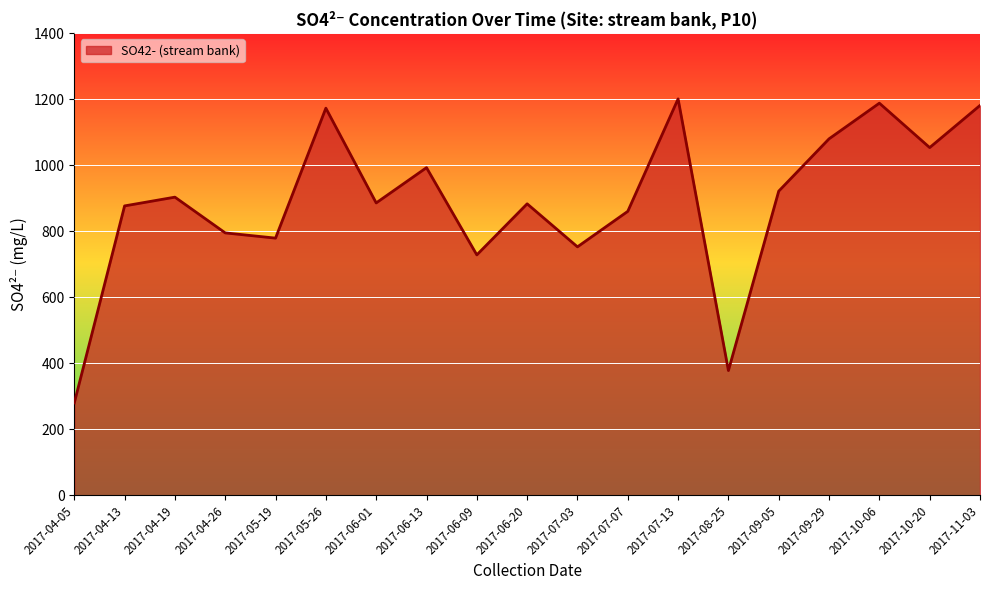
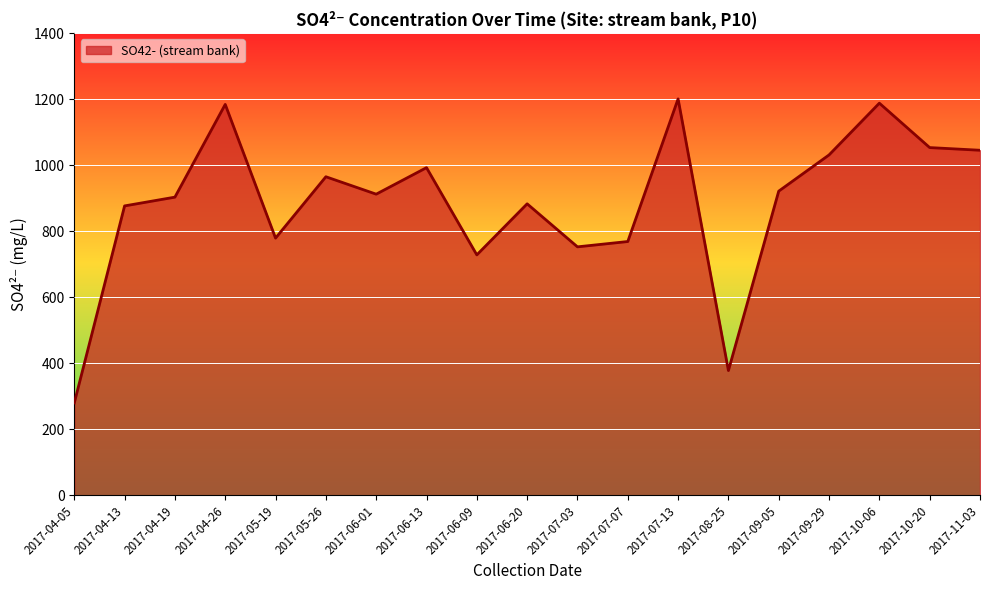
2017-04-26: 790 -> 1180
2017-05-26: 1170 -> 960
2017-06-01: 890 -> 910
2017-07-07: 860 -> 770
2017-09-29: 1080 -> 1030
2017-11-03: 1180 -> 1050
